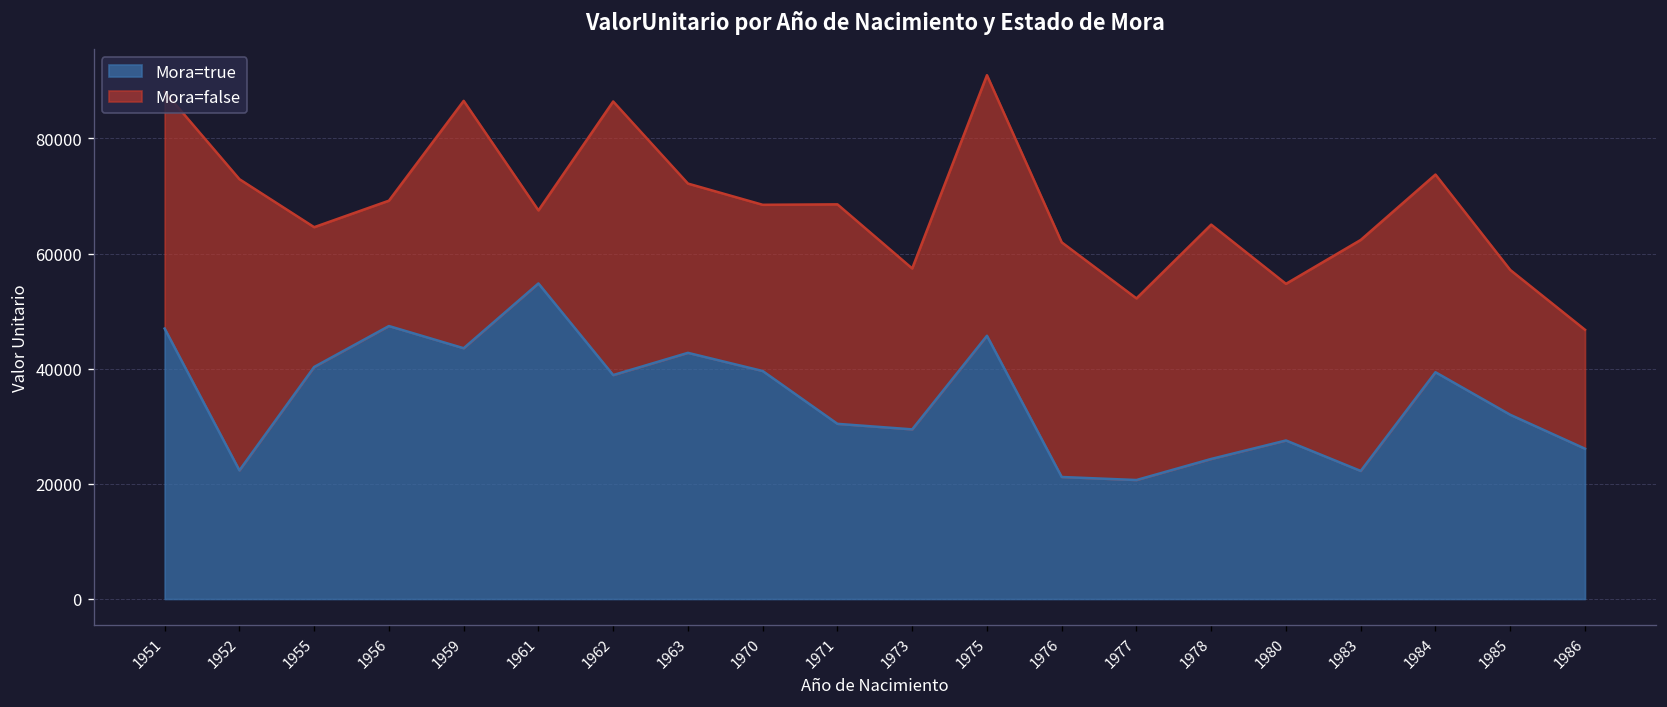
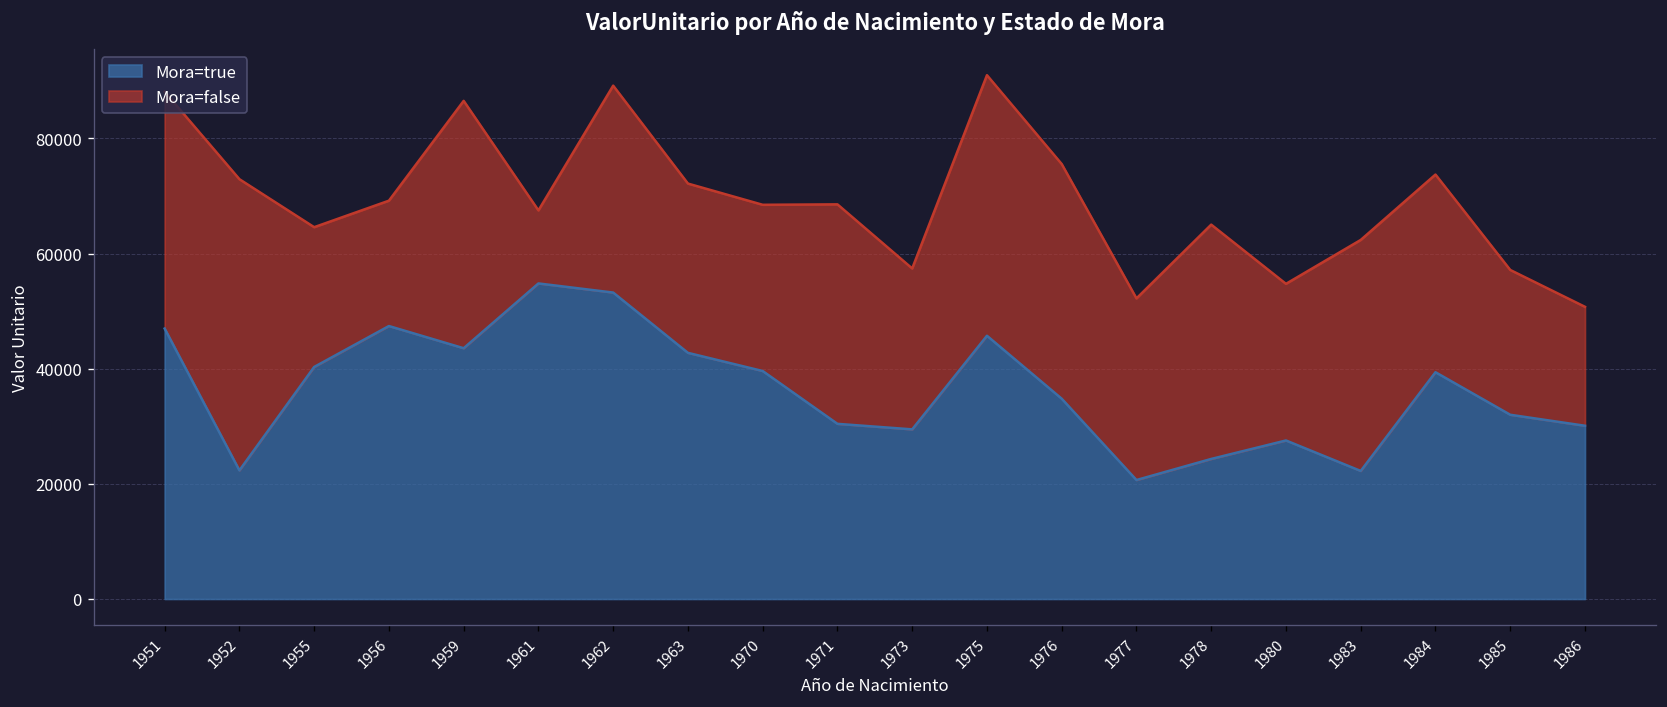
Mora=true, 1962: 39000 -> 53000
Mora=false, 1962: 48000 -> 36000
Mora=true, 1976: 21000 -> 35000
Mora=true, 1986: 26000 -> 30000
